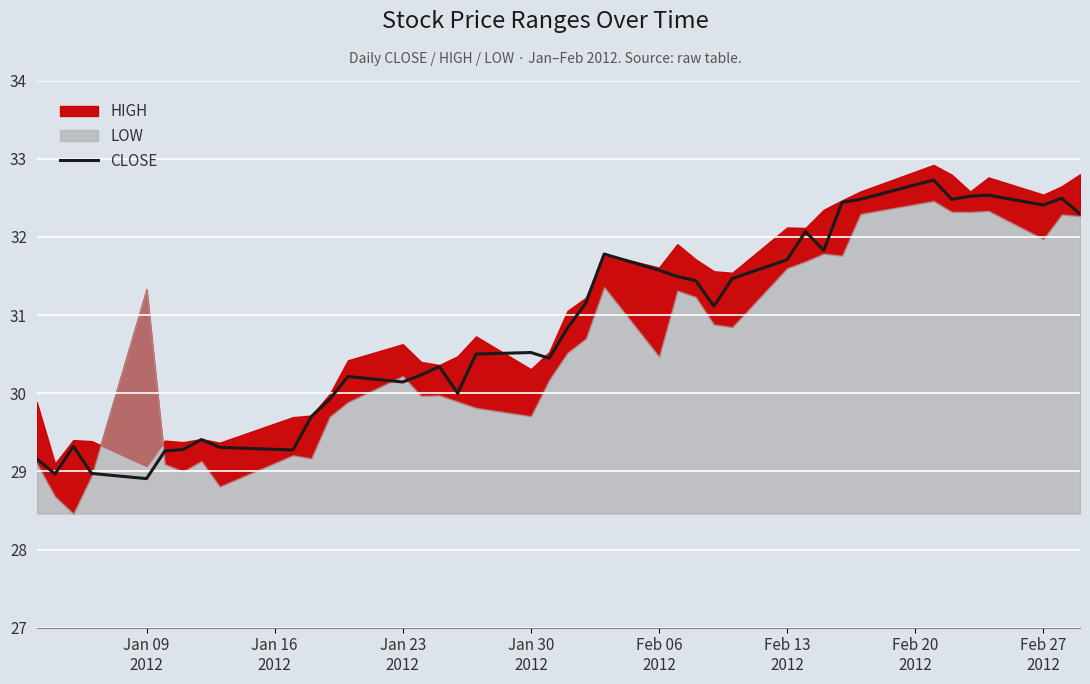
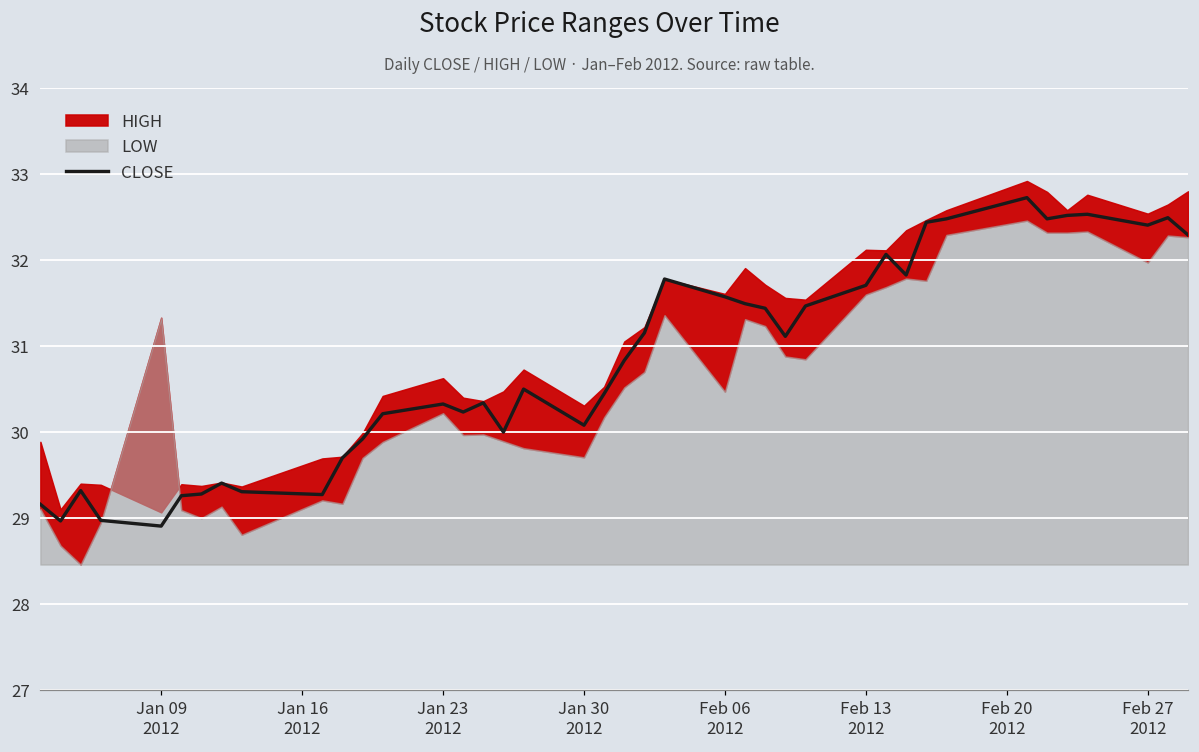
CLOSE, Jan 23 2012: 30.1 -> 30.3
CLOSE, Jan 30 2012: 30.5 -> 30.1
